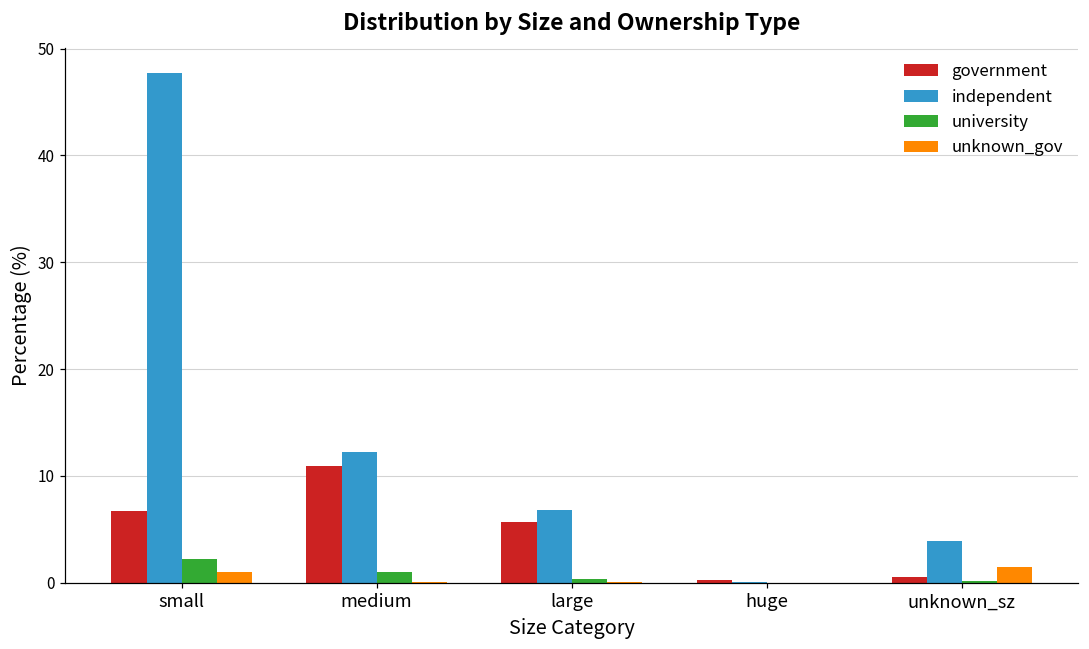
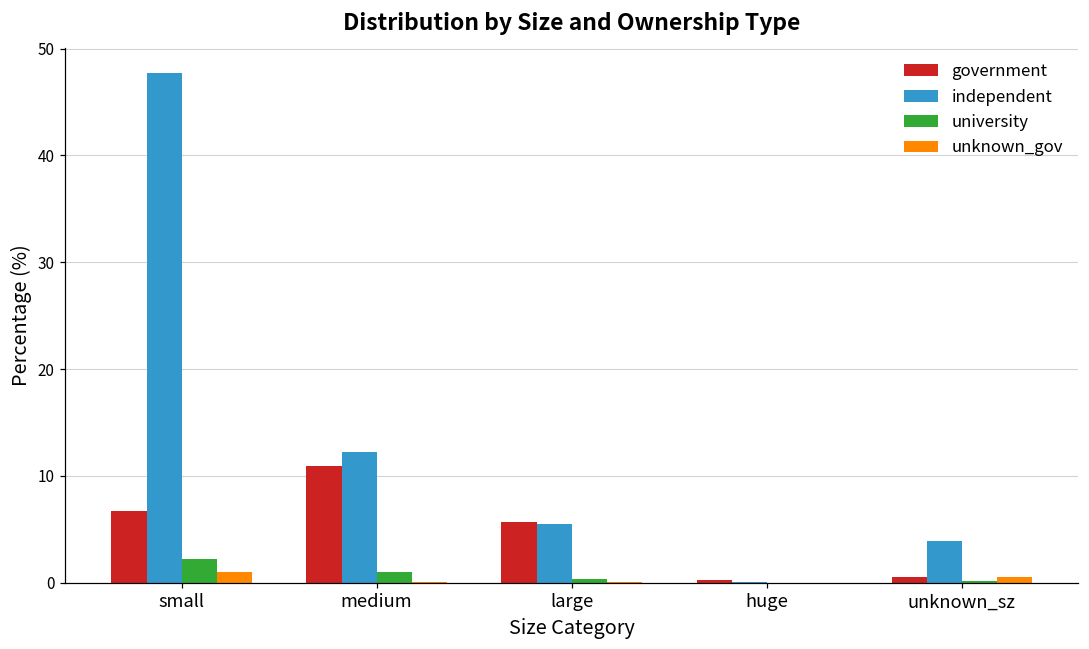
independent, large: 7 -> 6
unknown_gov, unknown_sz: 1.5 -> 0.6
